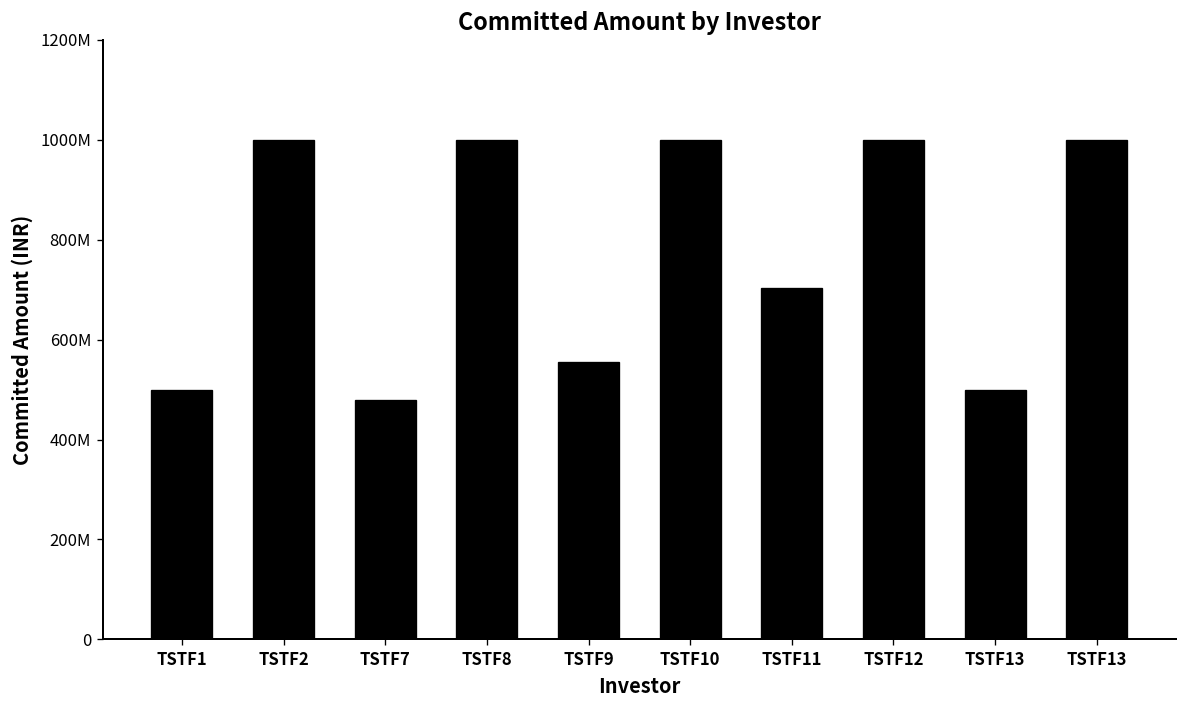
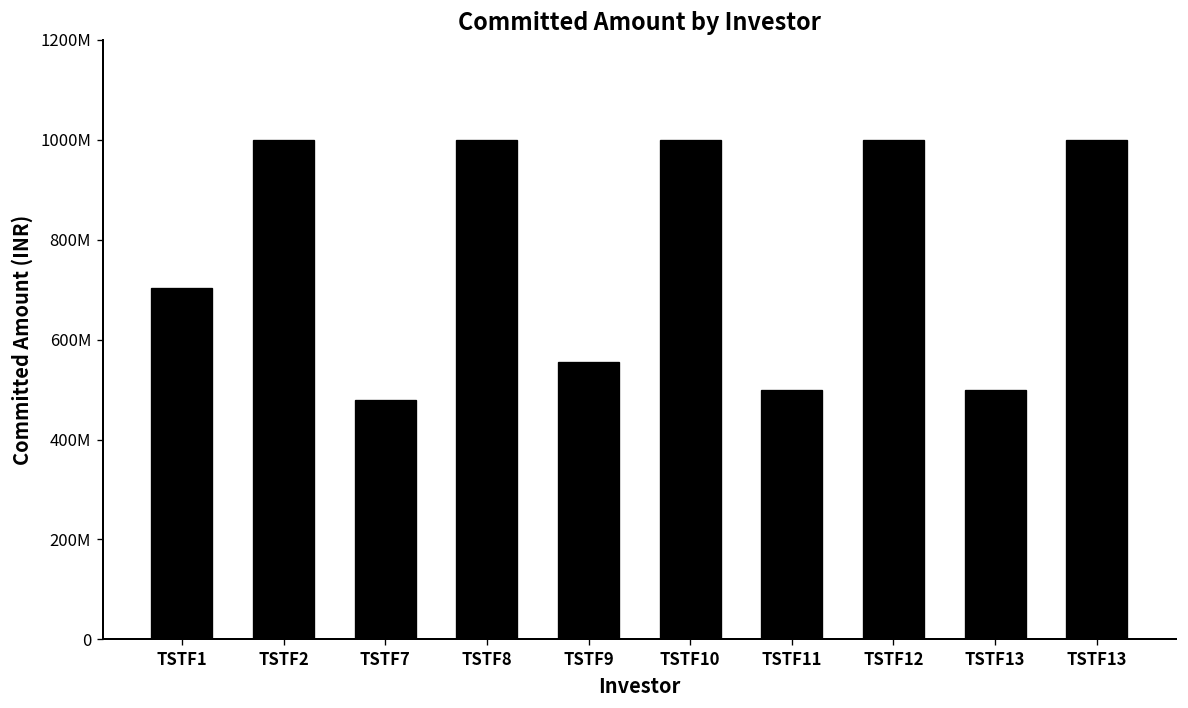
TSTF1: 500000000 -> 700000000
TSTF11: 700000000 -> 500000000
